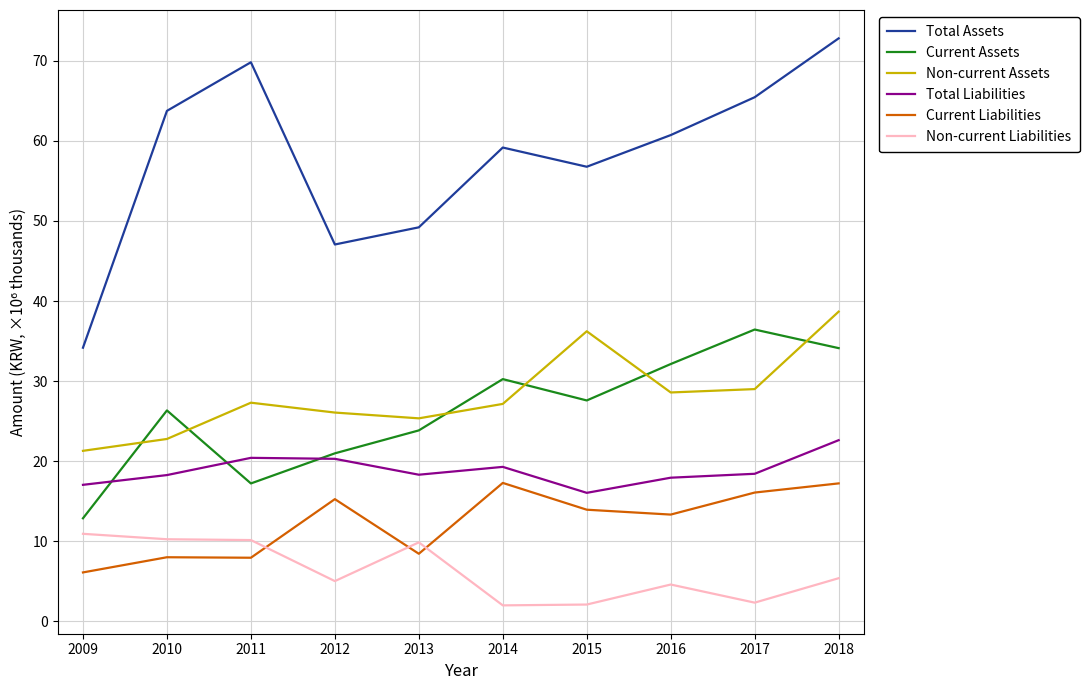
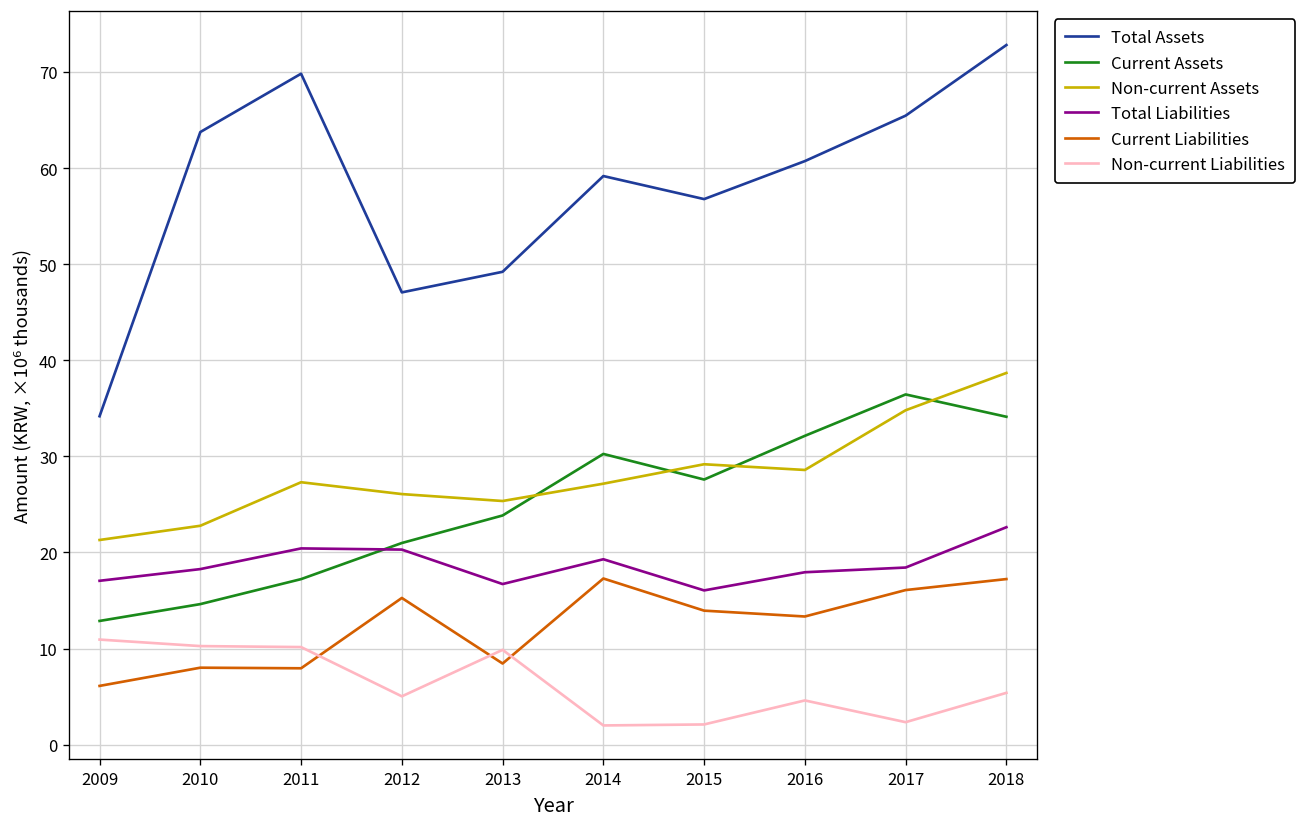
Current Assets, 2010: 26 -> 15
Total Liabilities, 2013: 18 -> 17
Non-current Assets, 2015: 36 -> 29
Non-current Assets, 2017: 29 -> 35
